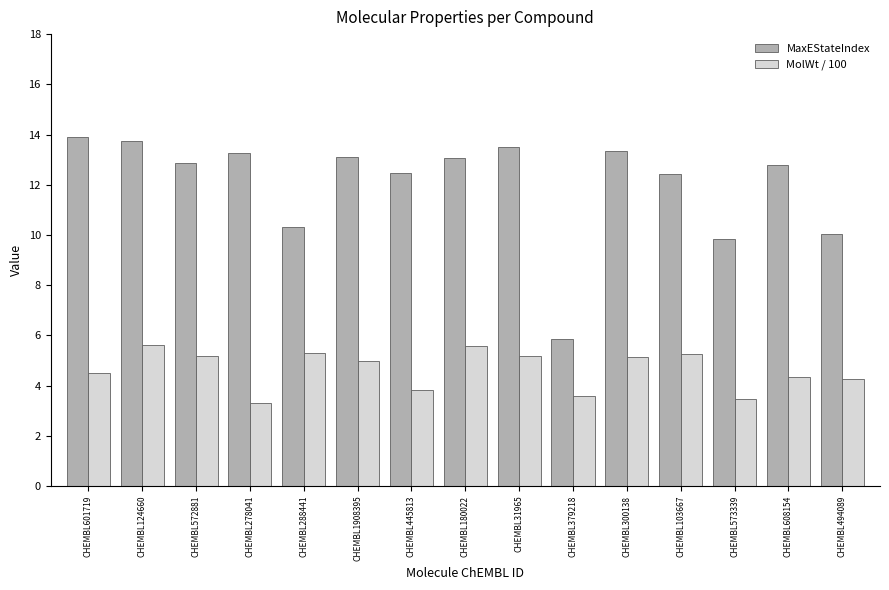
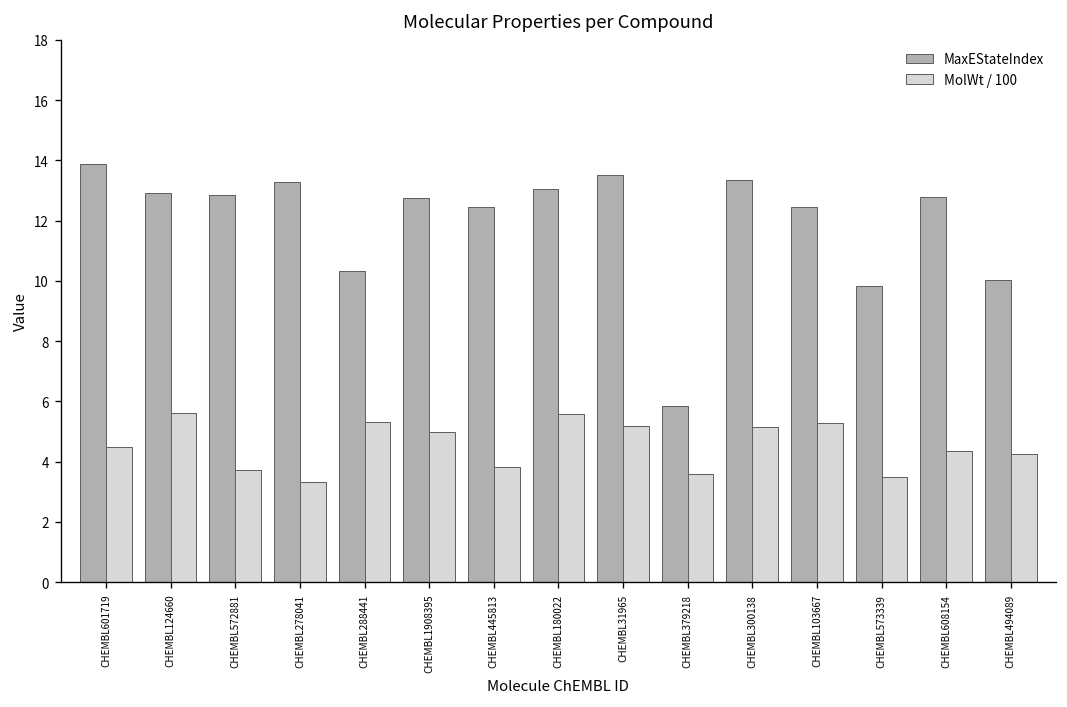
MaxEStateIndex, CHEMBL124660: 13.7 -> 12.9
MolWt / 100, CHEMBL572881: 5.2 -> 3.7
MaxEStateIndex, CHEMBL1908395: 13.1 -> 12.8
